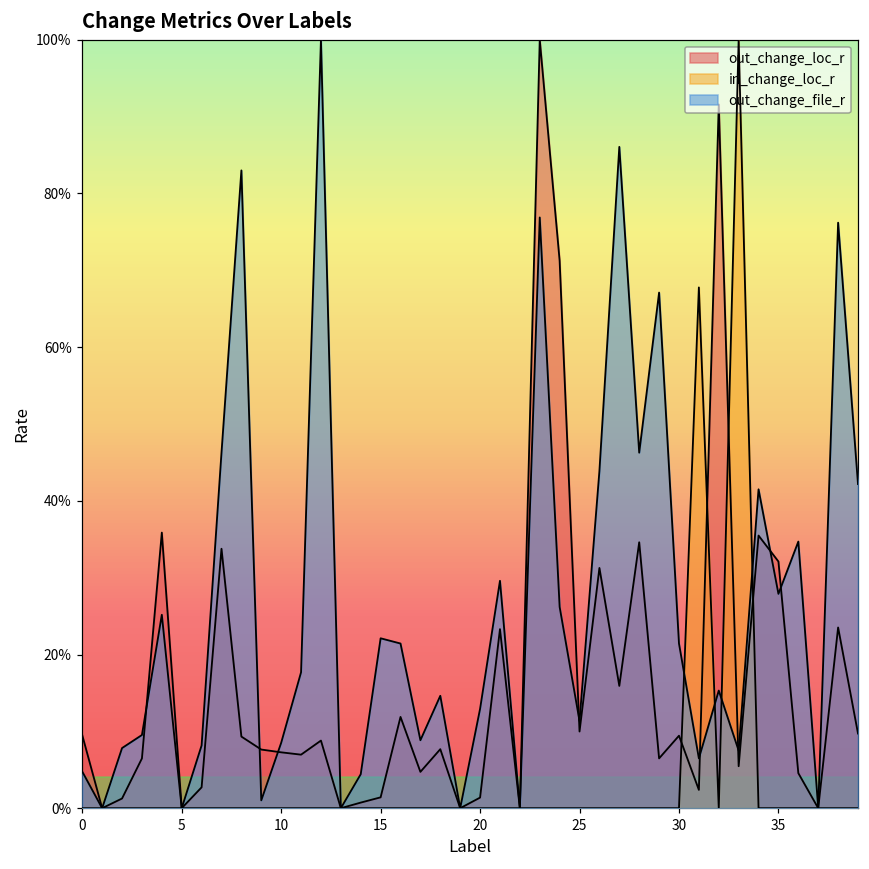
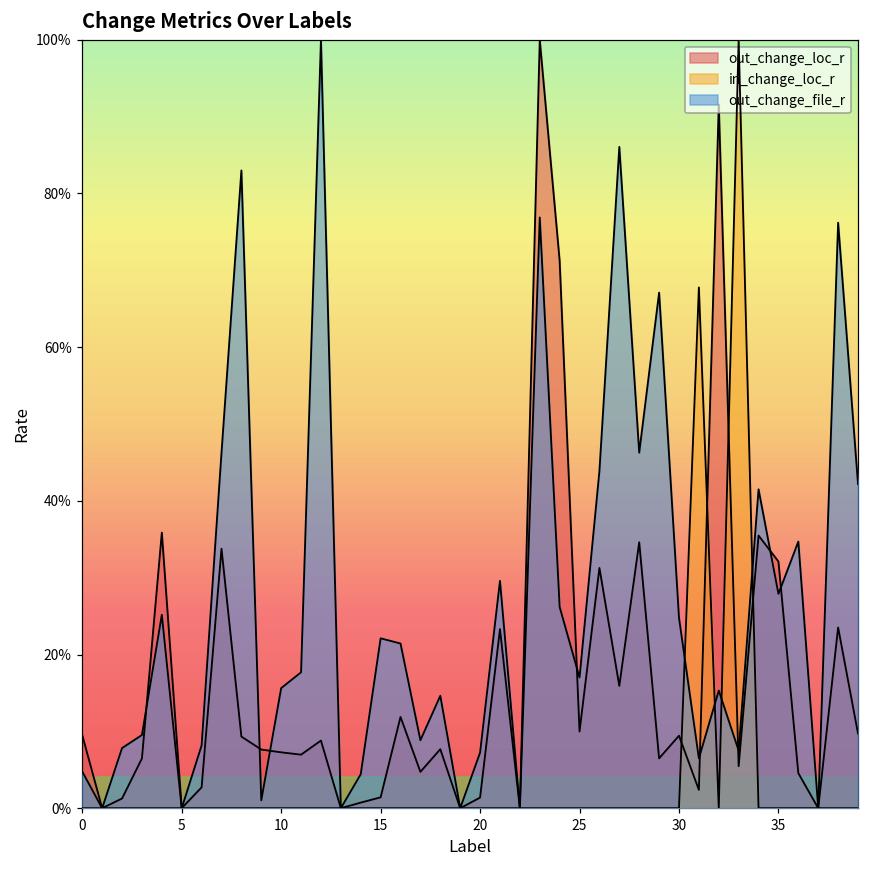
out_change_file_r, 10: 9% -> 16%
out_change_file_r, 20: 13% -> 7%
out_change_file_r, 25: 11% -> 17%
out_change_file_r, 30: 21% -> 25%
